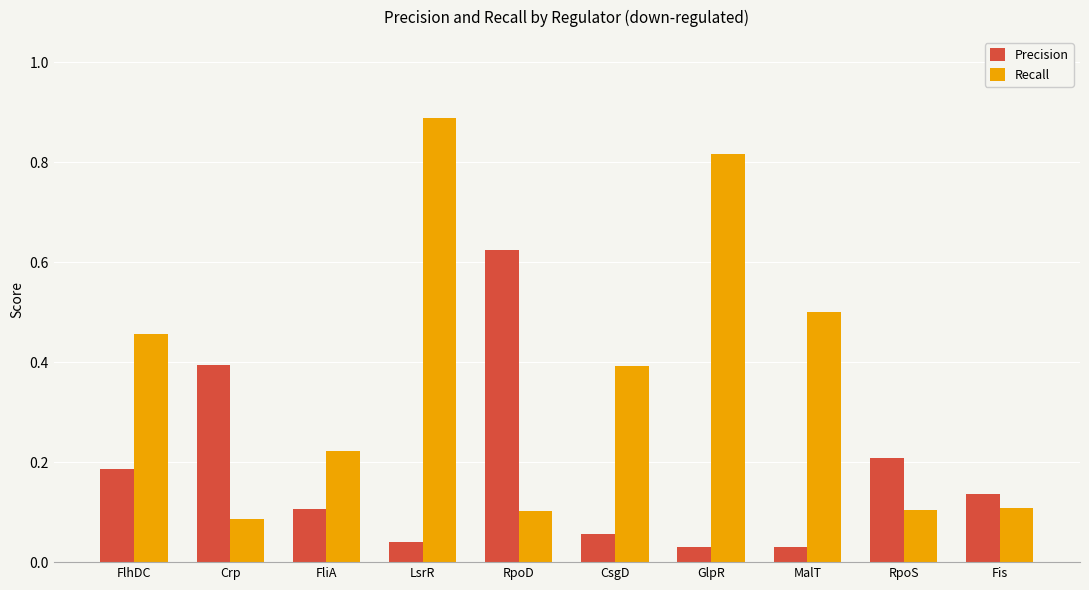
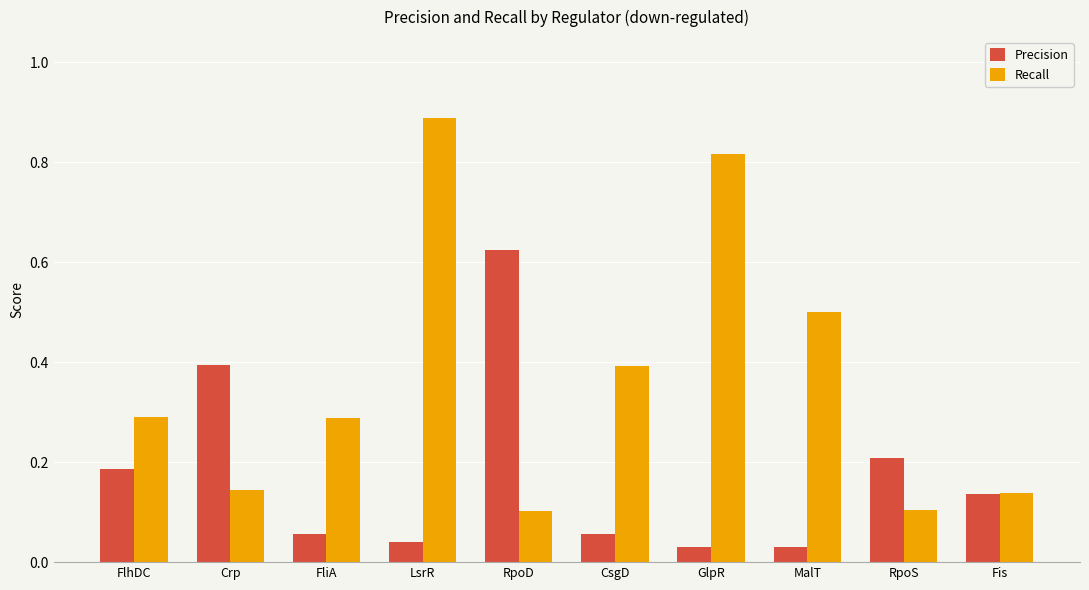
Recall, FlhDC: 0.46 -> 0.29
Recall, Crp: 0.09 -> 0.14
Precision, FliA: 0.11 -> 0.06
Recall, FliA: 0.22 -> 0.29
Recall, Fis: 0.11 -> 0.14
